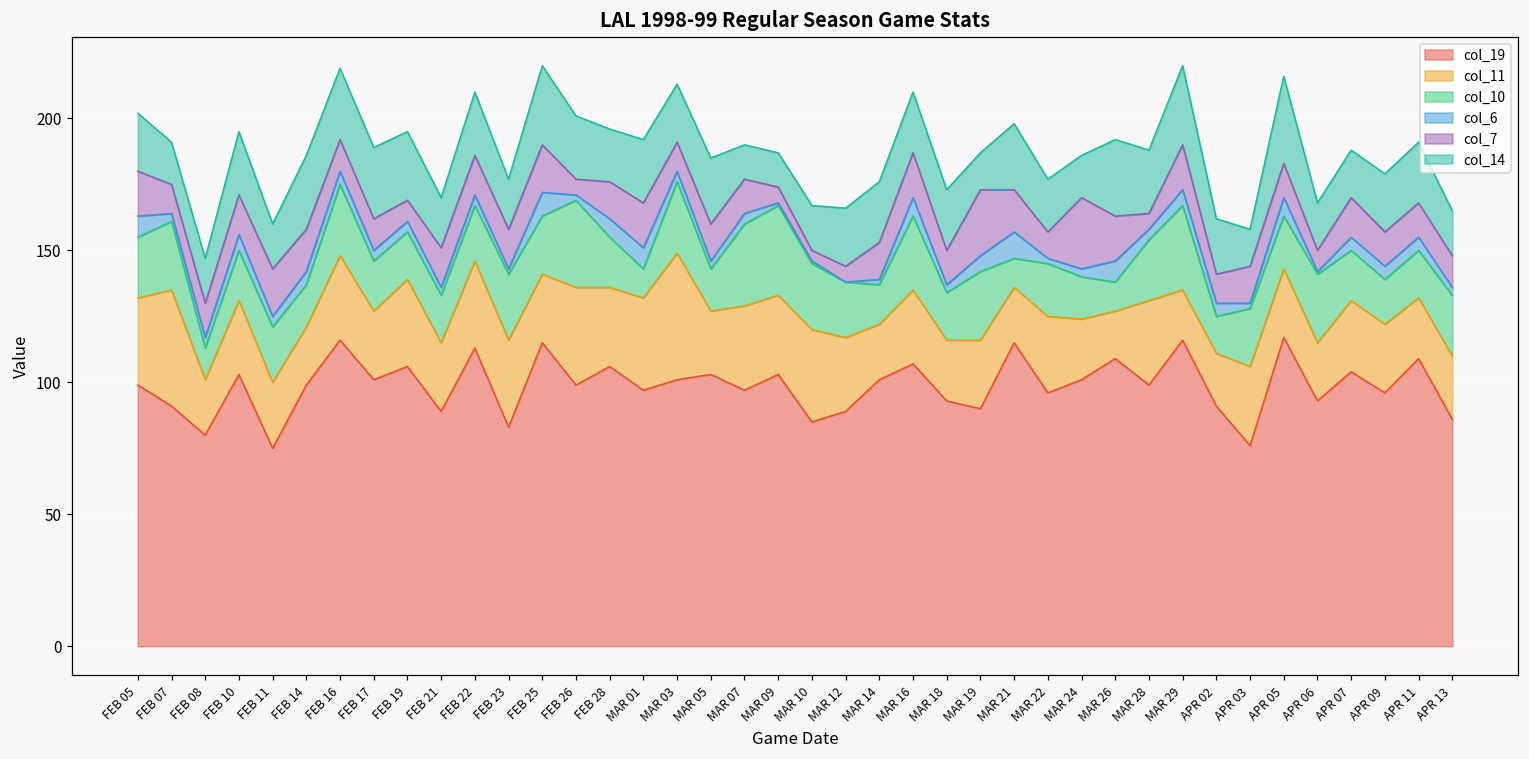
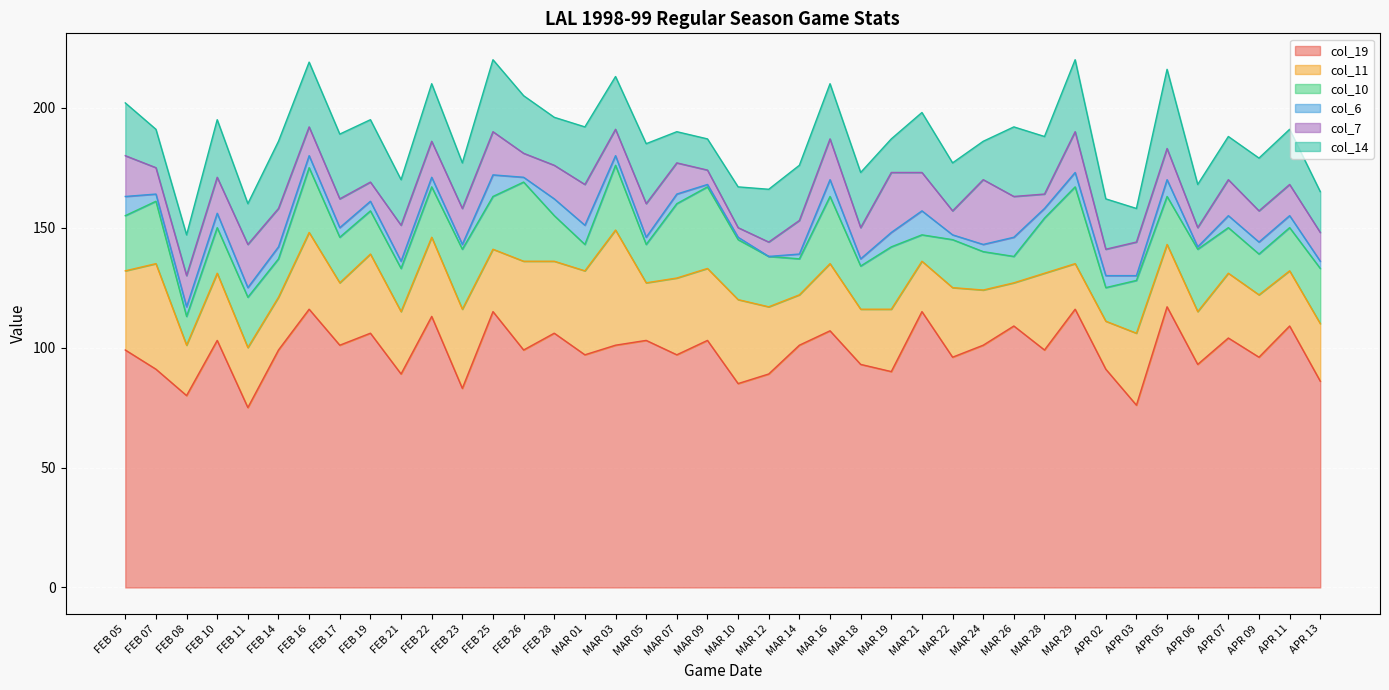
col_7, FEB 26: 6 -> 10
